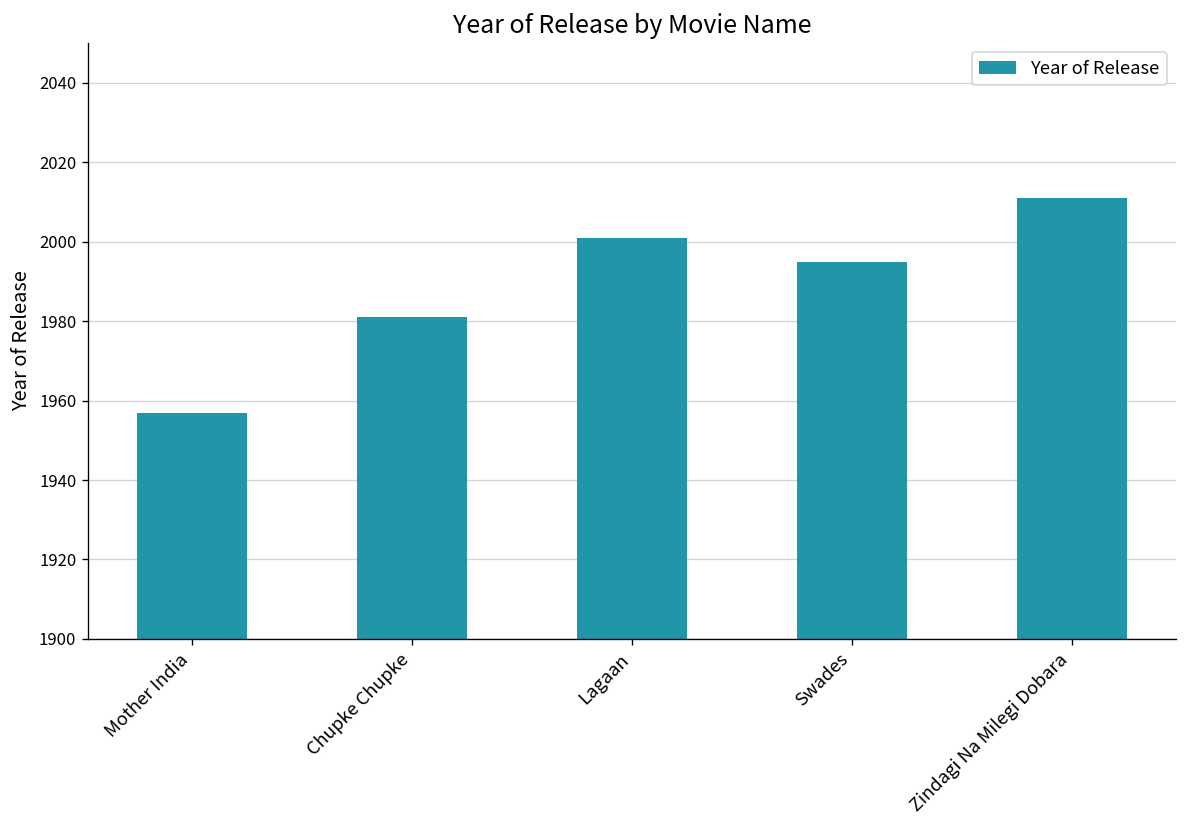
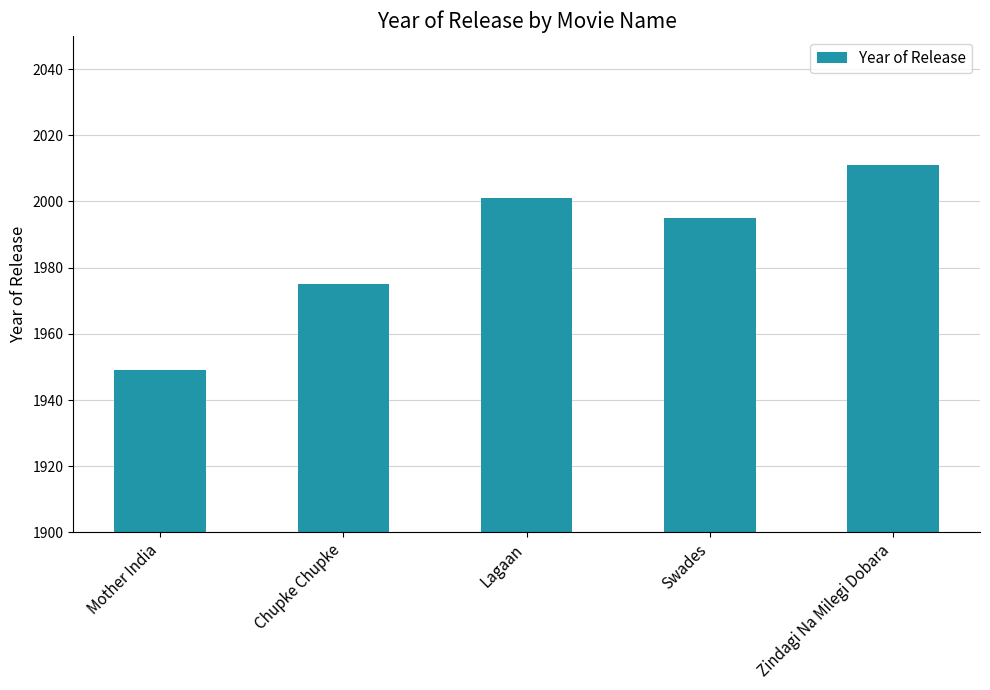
Mother India: 1957 -> 1949
Chupke Chupke: 1981 -> 1975
